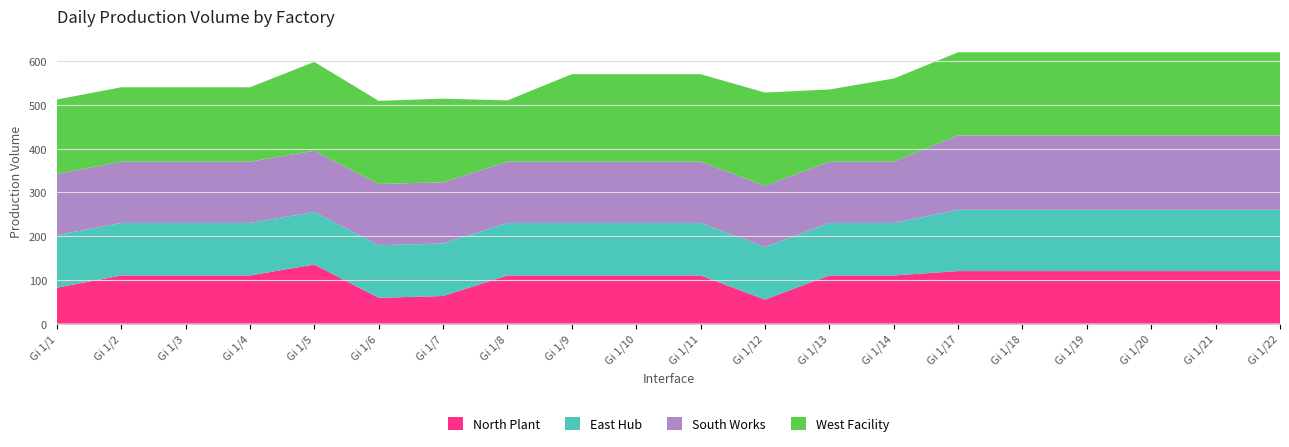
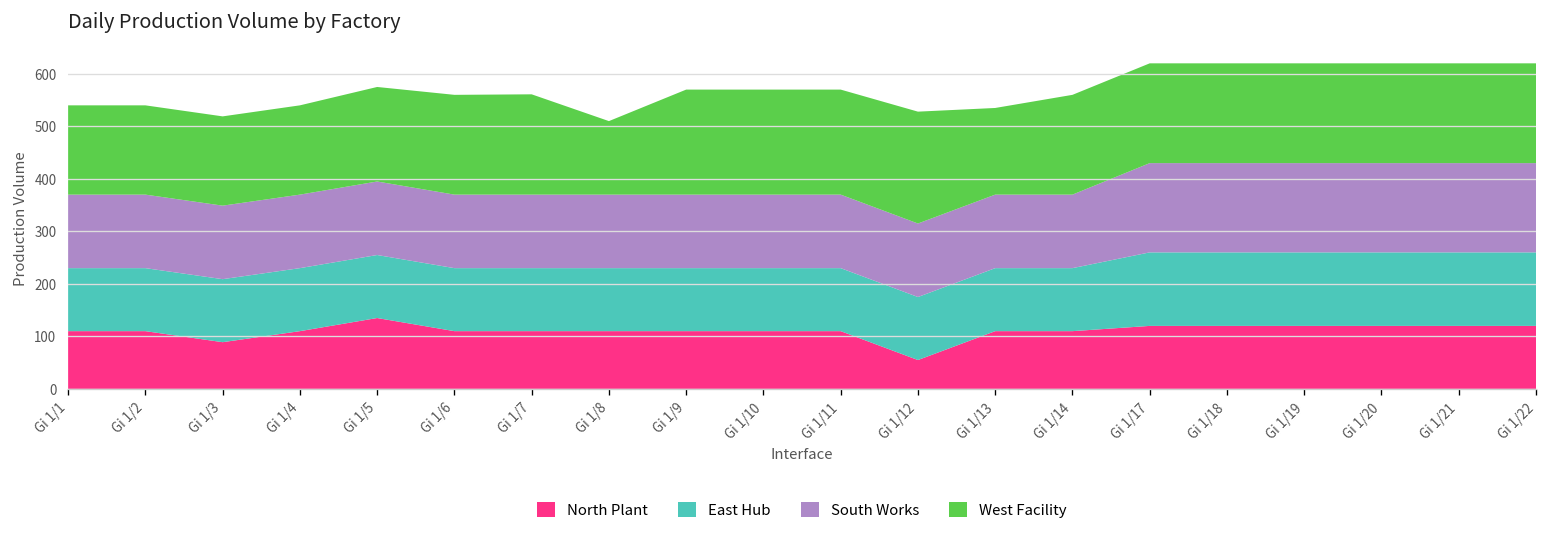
North Plant, Gi 1/1: 80 -> 110
North Plant, Gi 1/3: 110 -> 90
West Facility, Gi 1/5: 200 -> 180
North Plant, Gi 1/6: 60 -> 110
North Plant, Gi 1/7: 60 -> 110
